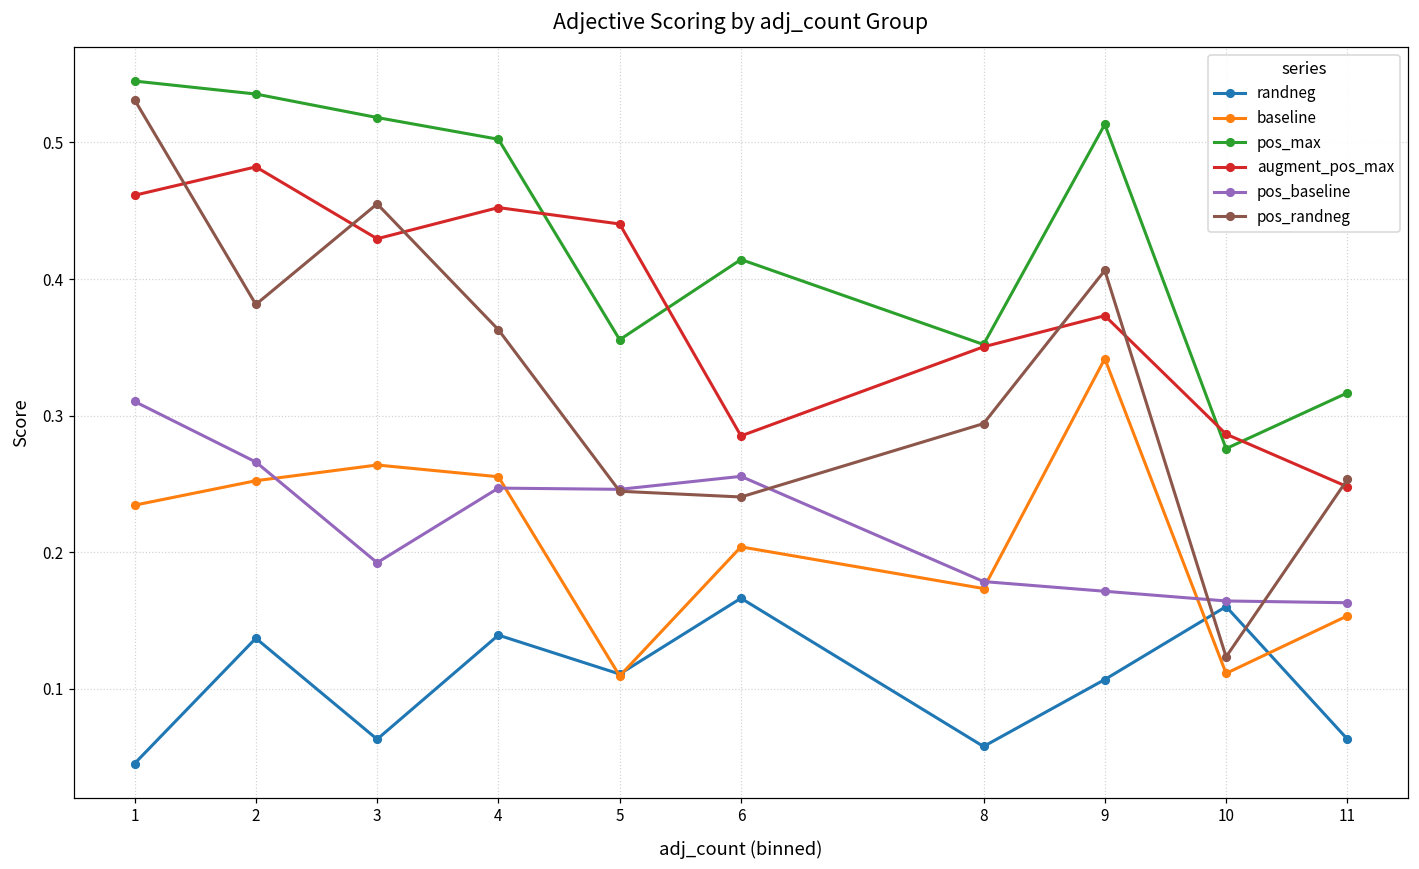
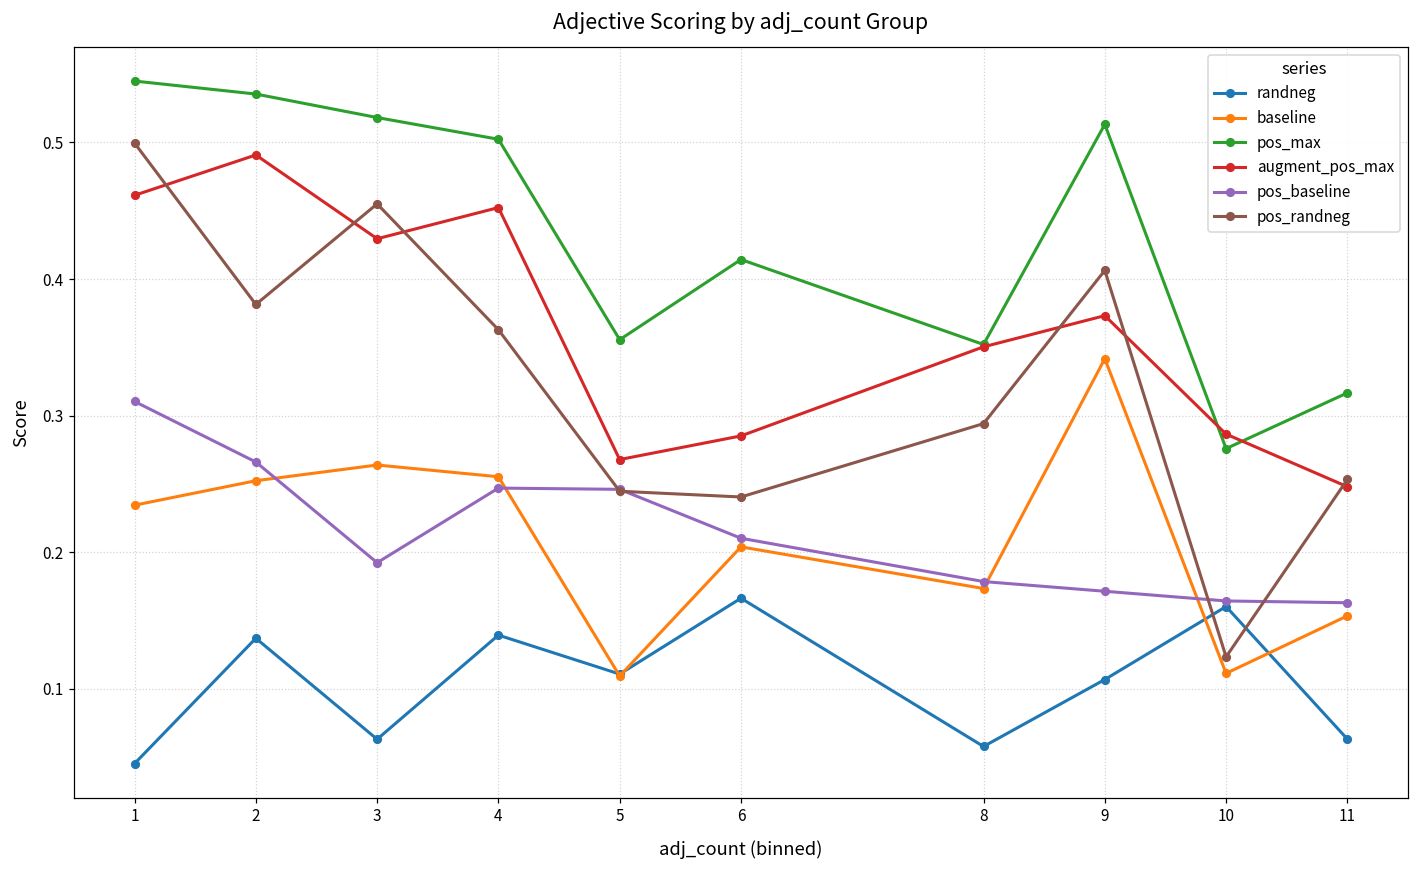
pos_randneg, 1: 0.531 -> 0.500
augment_pos_max, 2: 0.482 -> 0.491
augment_pos_max, 5: 0.440 -> 0.268
pos_baseline, 6: 0.256 -> 0.210
